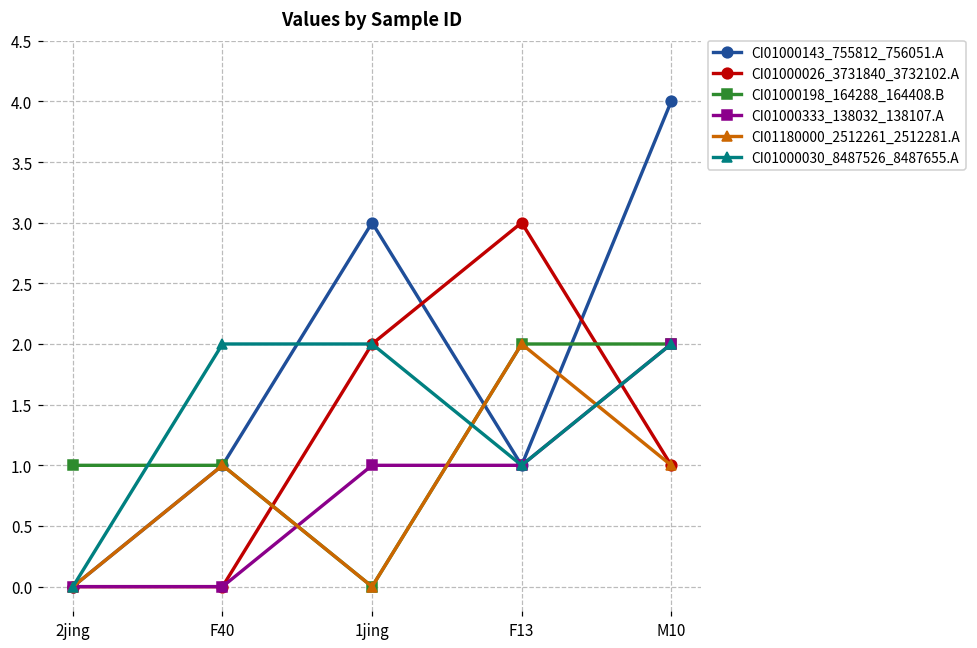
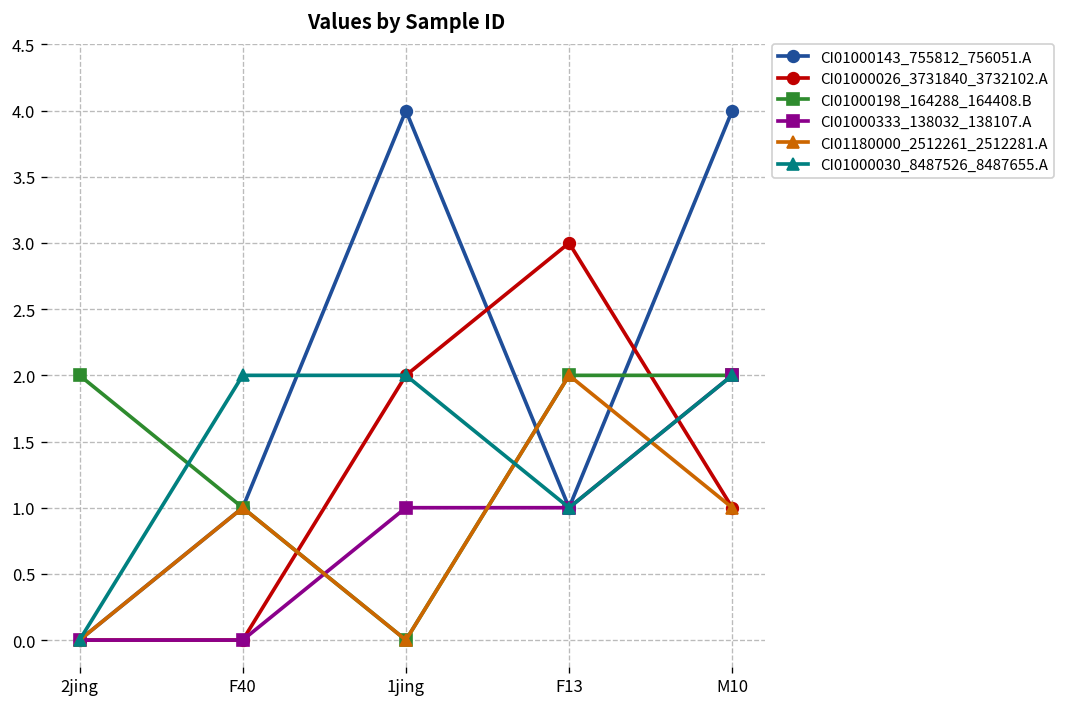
CI01000198_164288_164408.B, 2jing: 1 -> 2
CI01000143_755812_756051.A, 1jing: 3 -> 4
